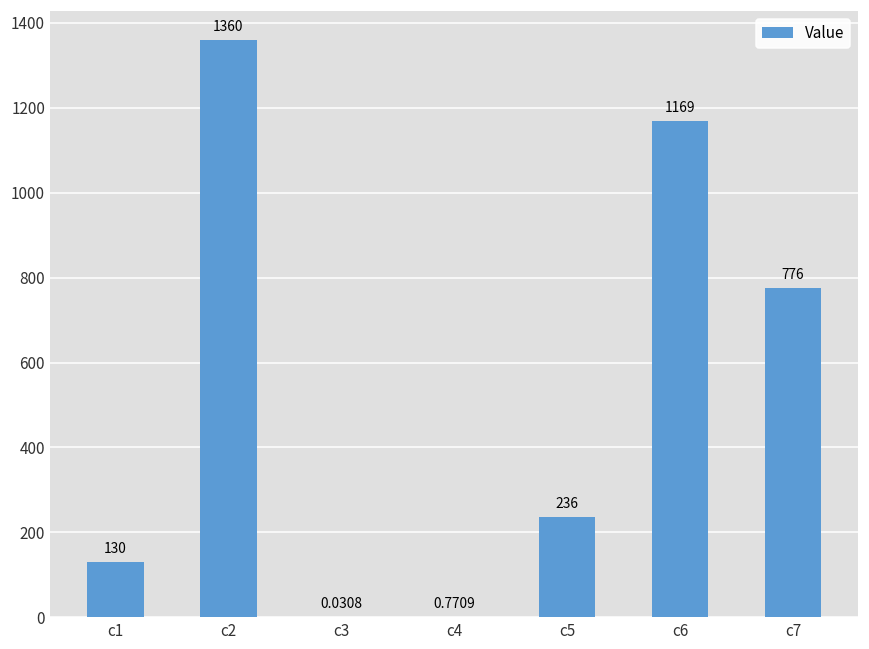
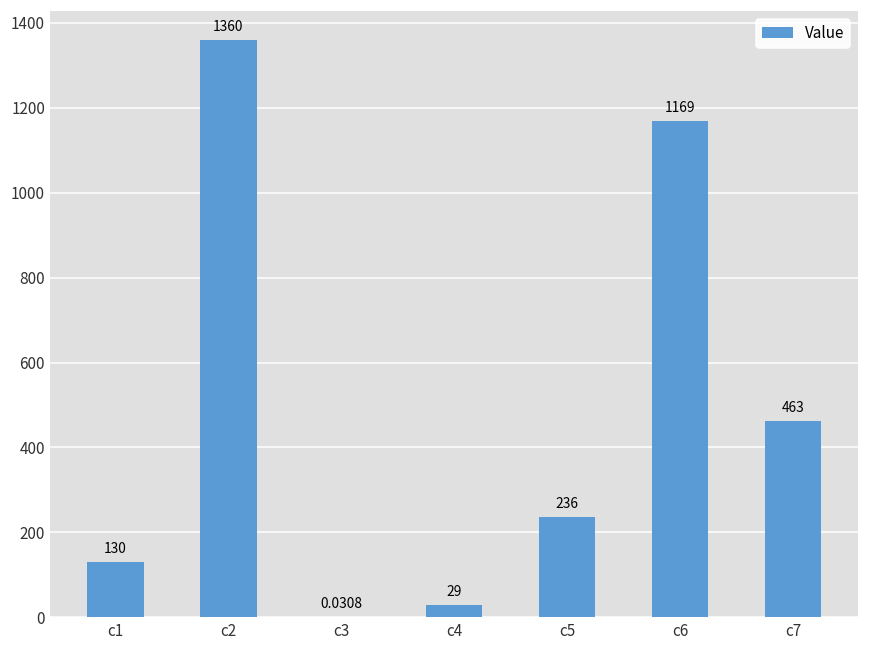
c4: 0.7709 -> 29
c7: 776 -> 463
